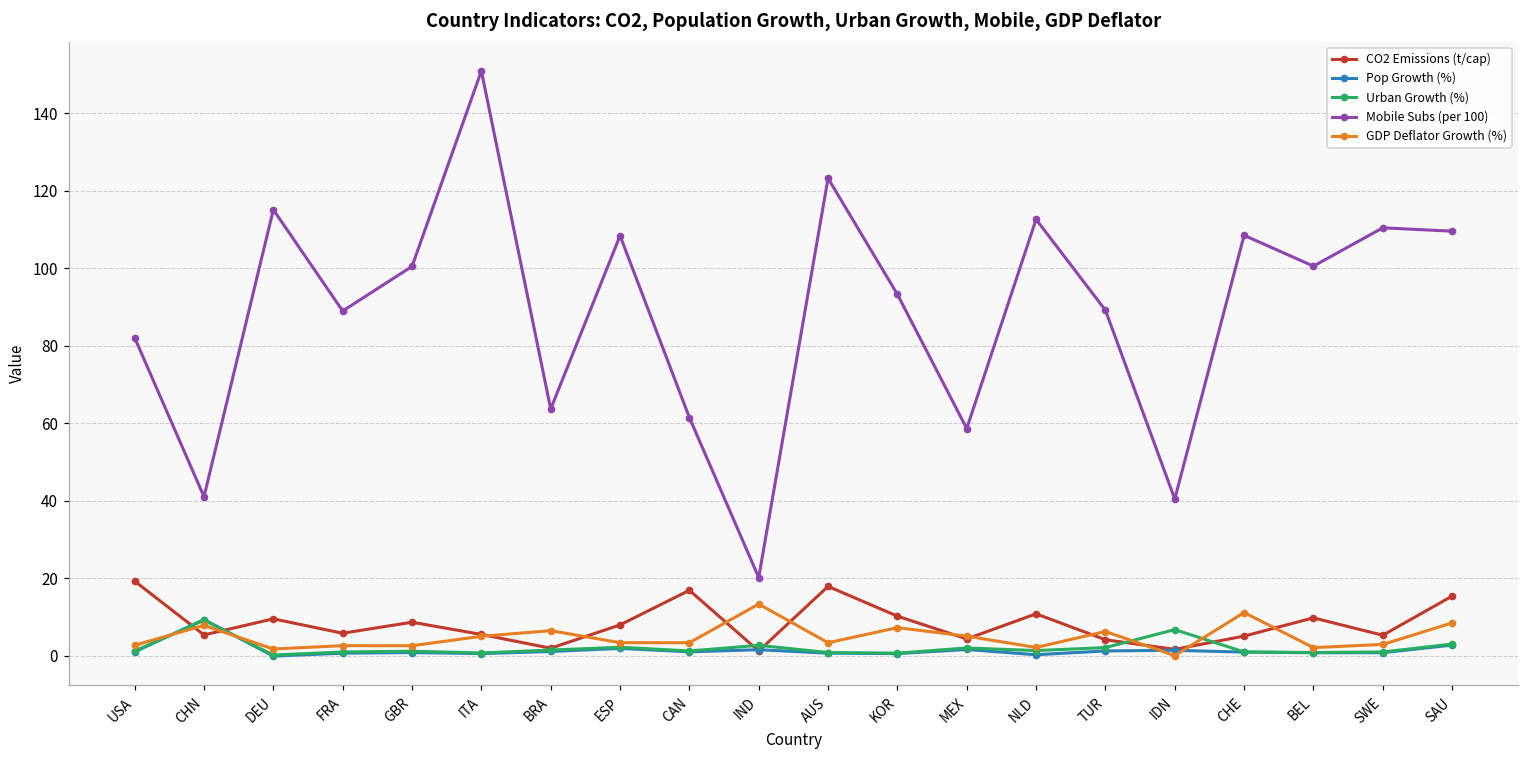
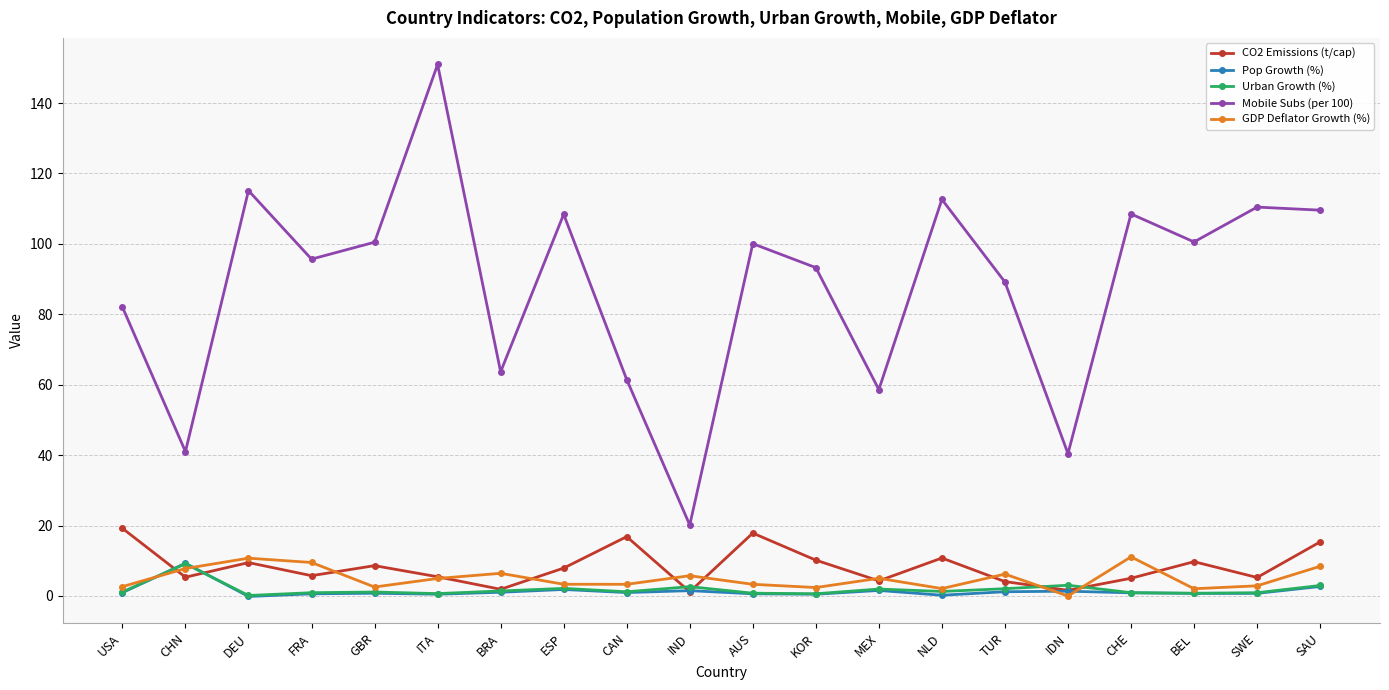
GDP Deflator Growth (%), DEU: 2 -> 11
Mobile Subs (per 100), FRA: 89 -> 96
GDP Deflator Growth (%), FRA: 3 -> 10
GDP Deflator Growth (%), IND: 13 -> 6
Mobile Subs (per 100), AUS: 123 -> 100
GDP Deflator Growth (%), KOR: 7 -> 2
Urban Growth (%), IDN: 7 -> 3
